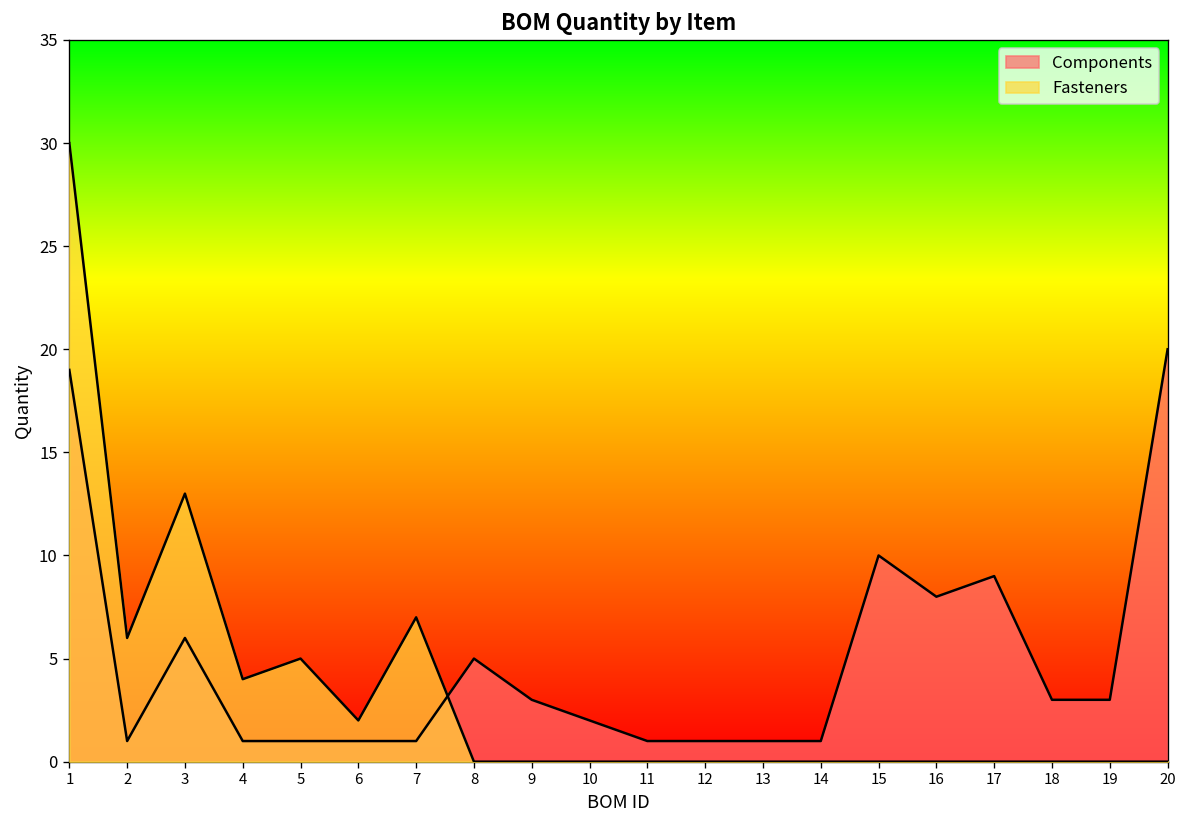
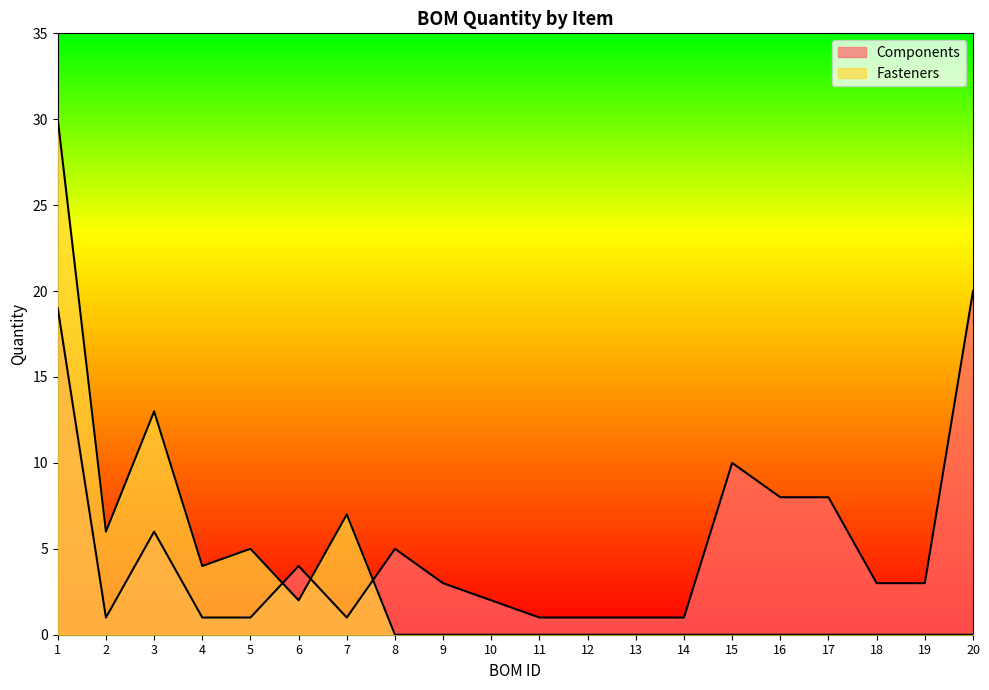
Components, 6: 1 -> 4
Components, 17: 9 -> 8
